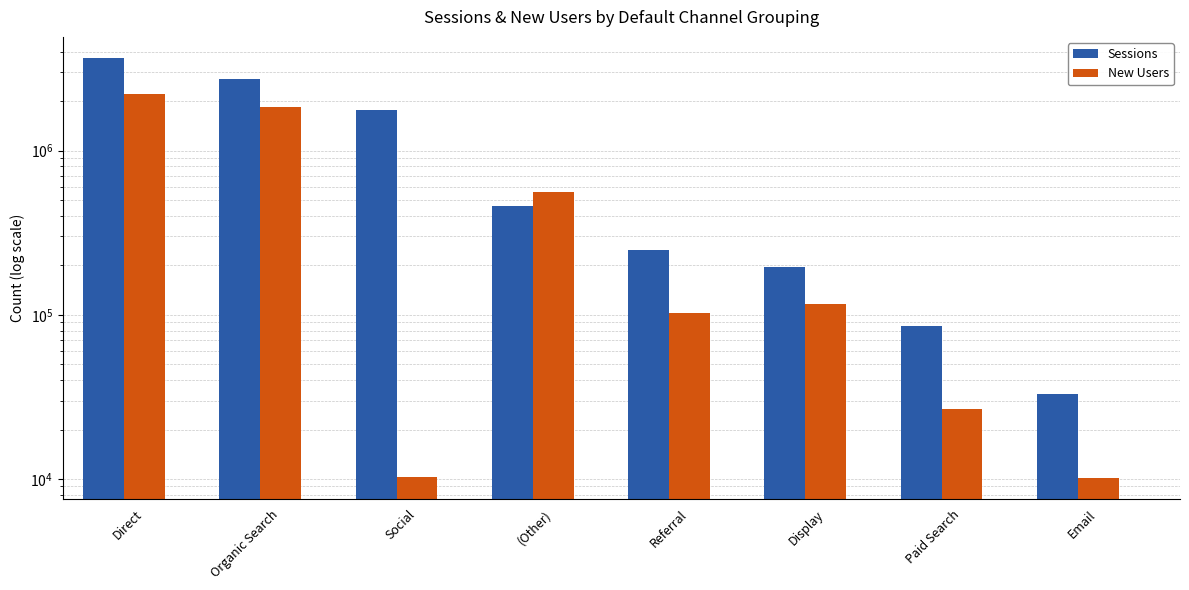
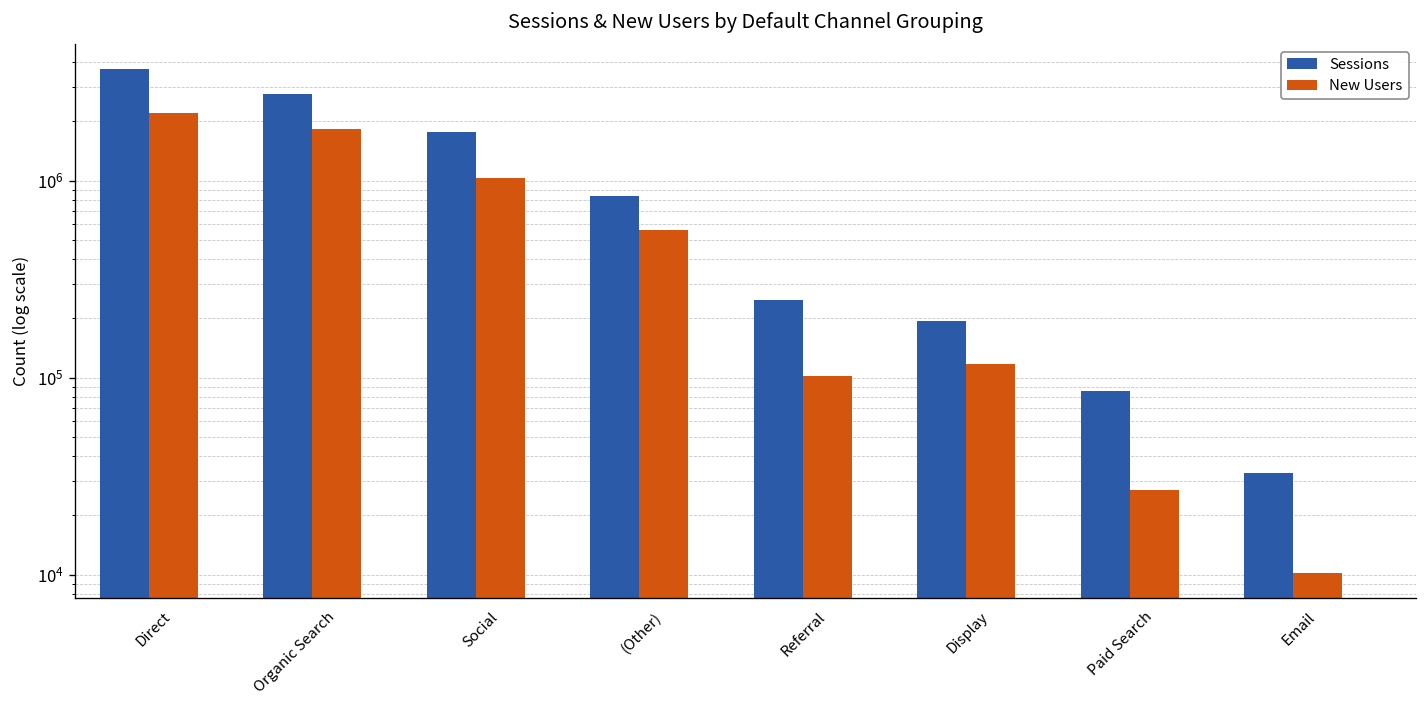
New Users, Social: 10000 -> 1000000
Sessions, (Other): 460000 -> 800000
